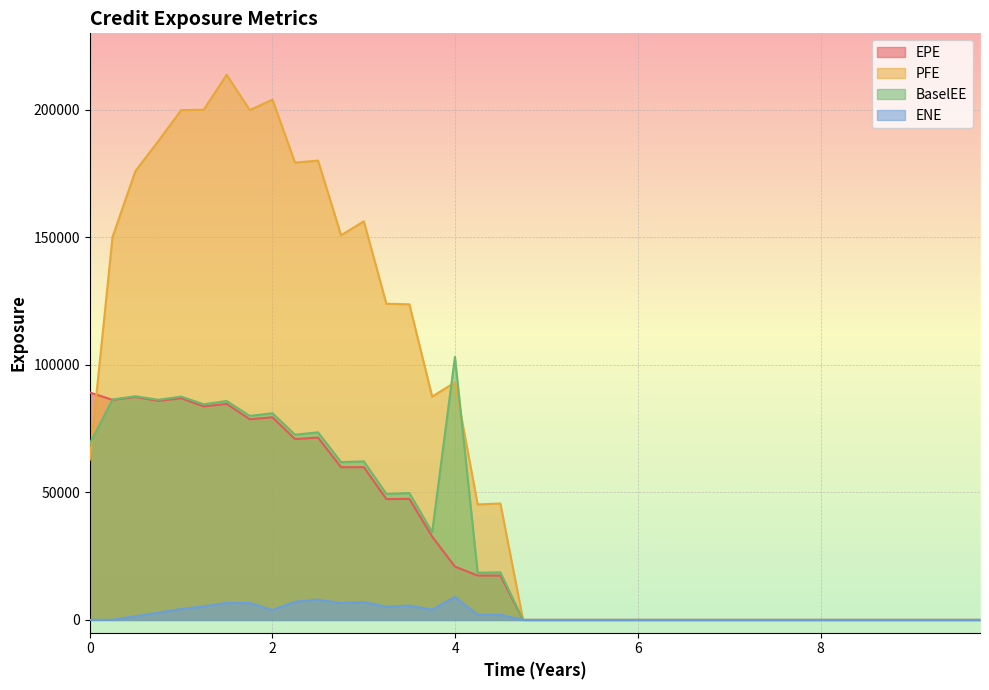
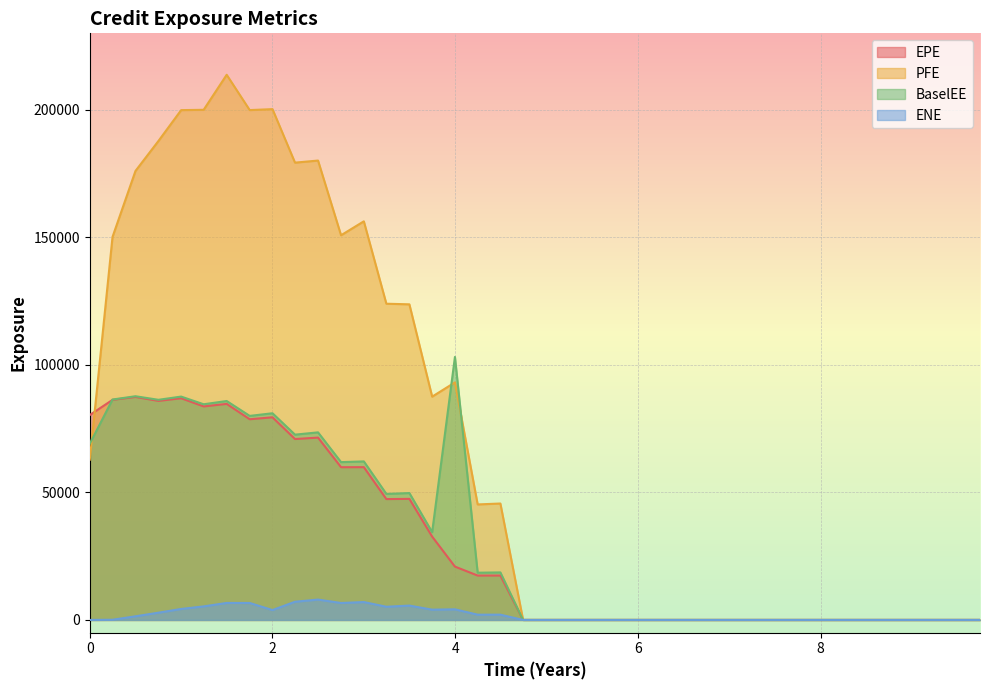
EPE, 0: 89000 -> 80000
PFE, 2: 204000 -> 200000
ENE, 4: 9000 -> 4000
